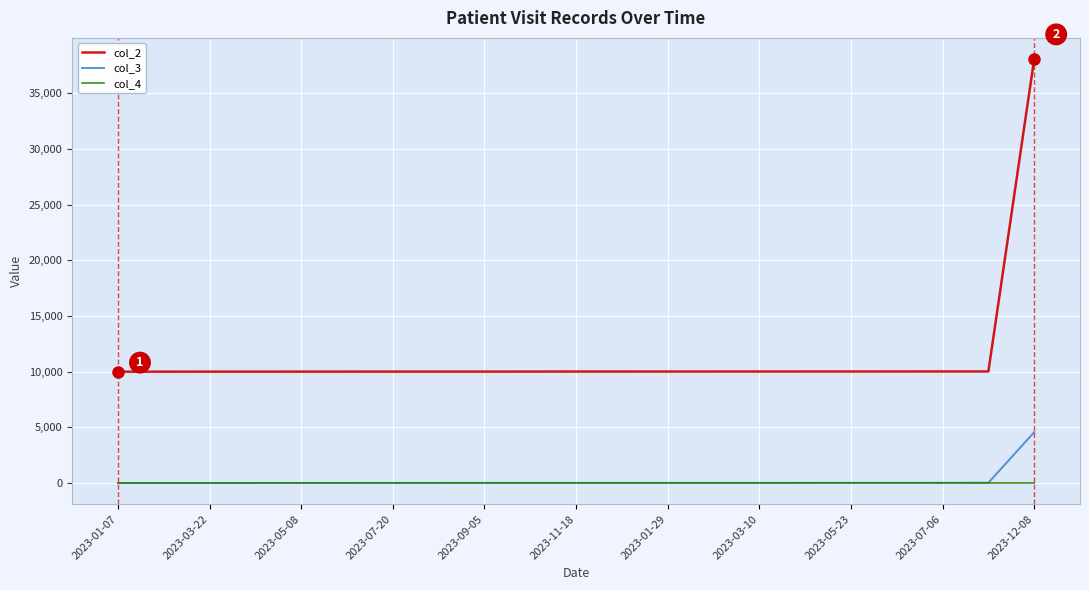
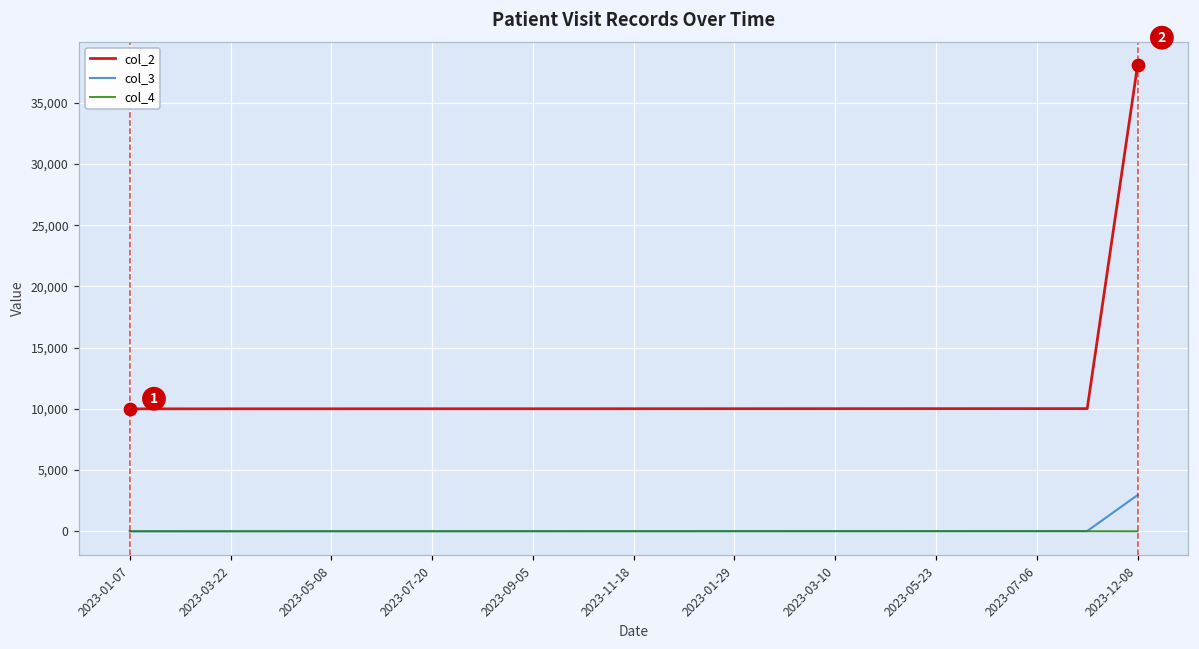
col_3, 2023-12-08: 4,600 -> 3,000
